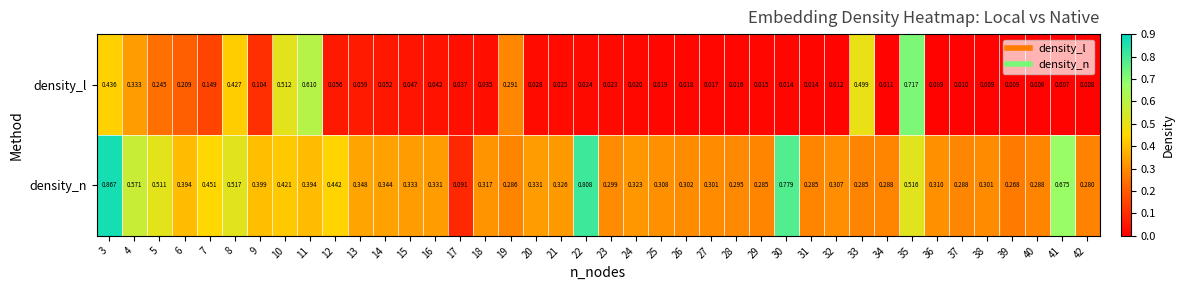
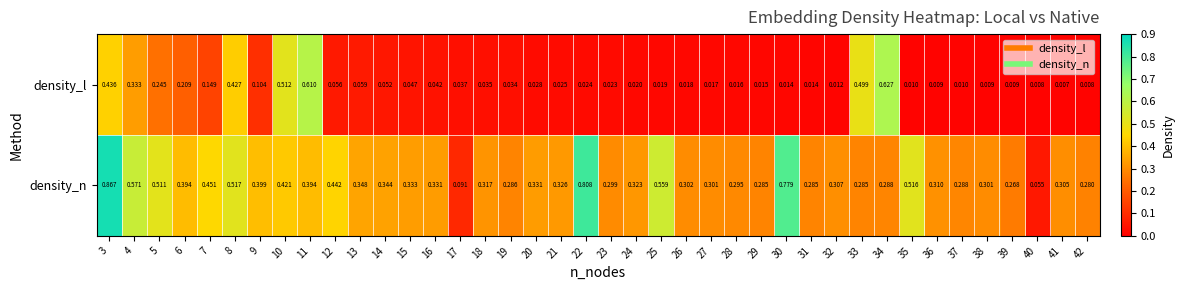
density_l, 19: 0.291 -> 0.034
density_l, 34: 0.011 -> 0.627
density_l, 35: 0.717 -> 0.010
density_n, 25: 0.308 -> 0.559
density_n, 40: 0.288 -> 0.055
density_n, 41: 0.675 -> 0.305
